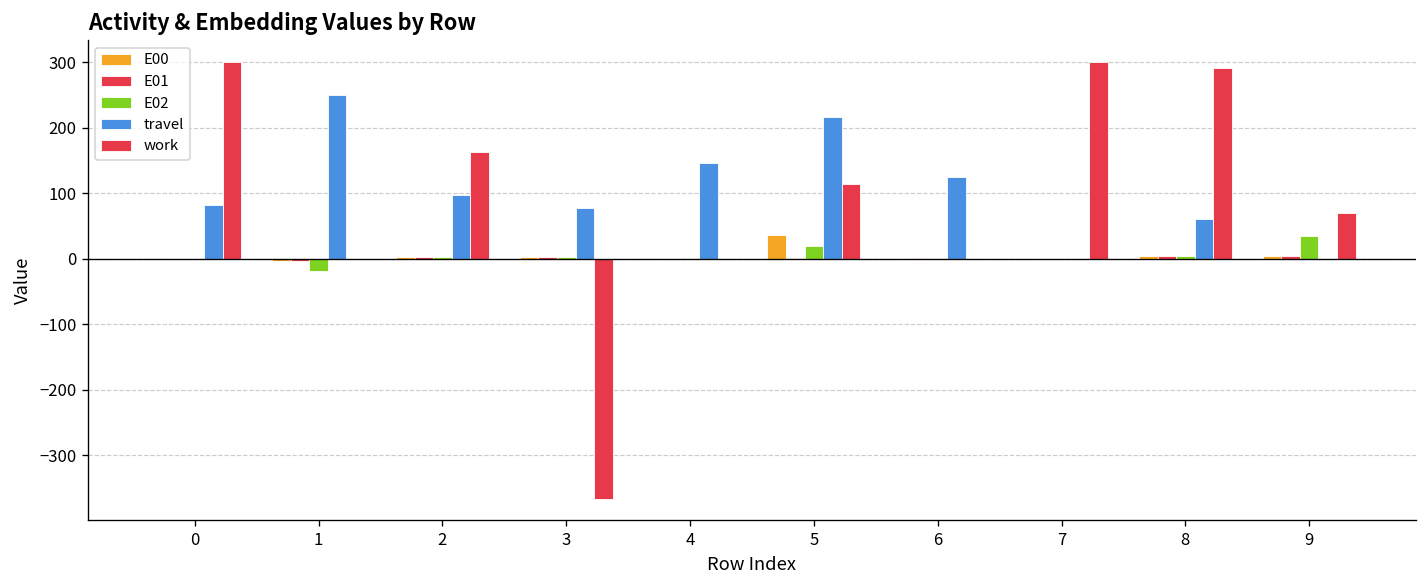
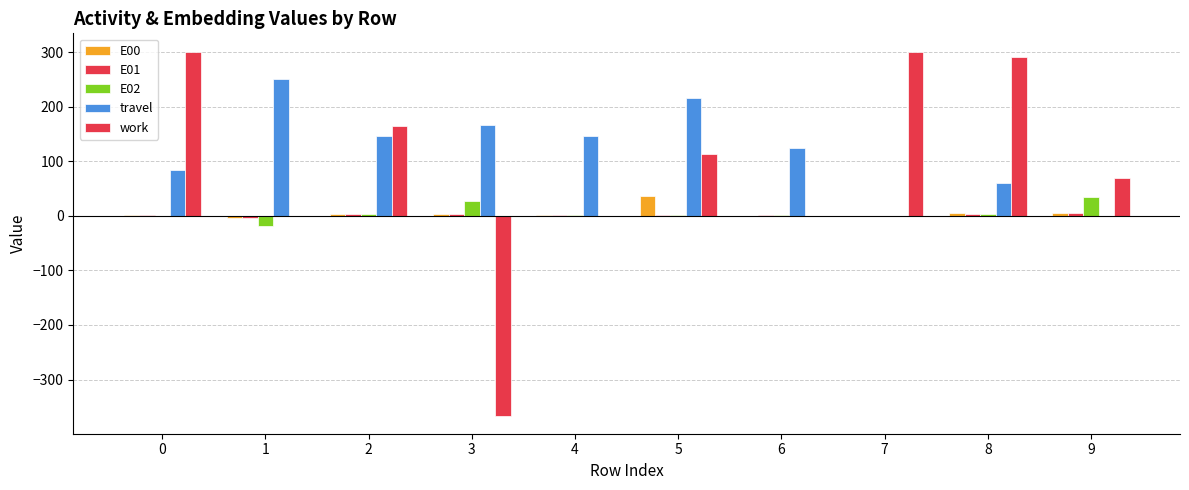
travel, 2: 100 -> 150
E02, 3: 0 -> 30
travel, 3: 80 -> 170
E02, 5: 20 -> 0
